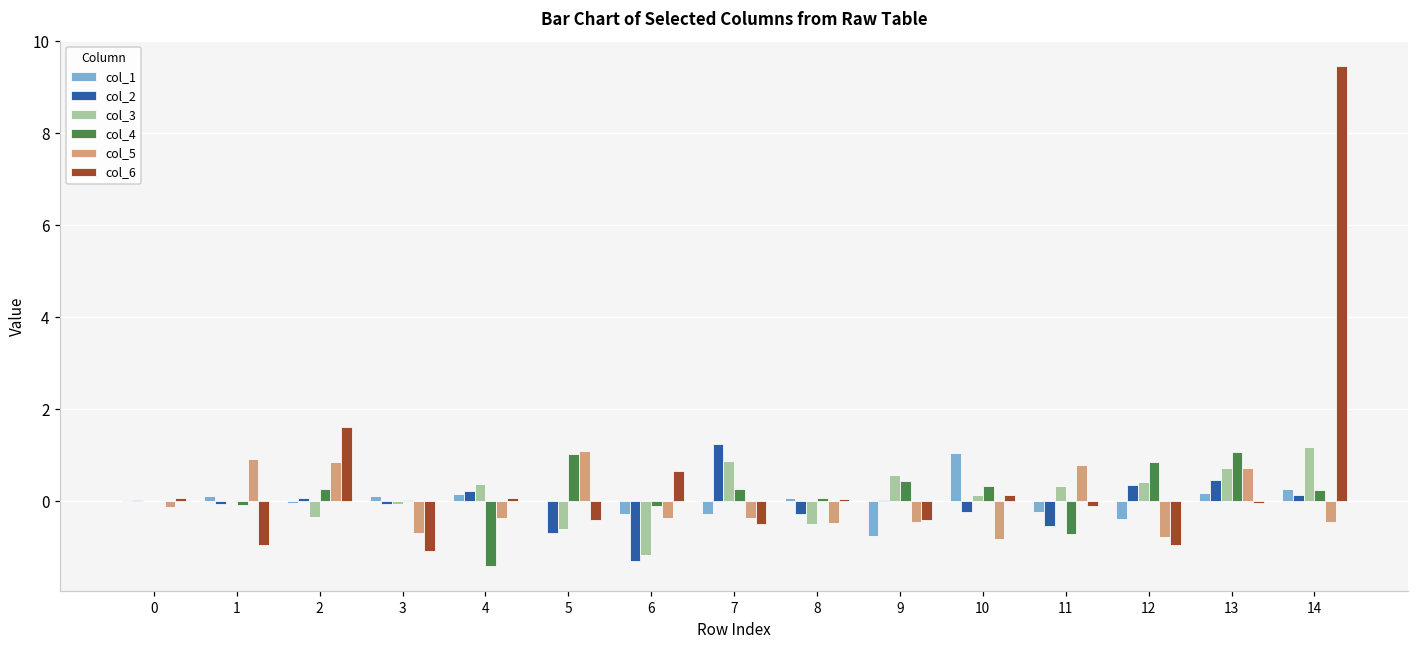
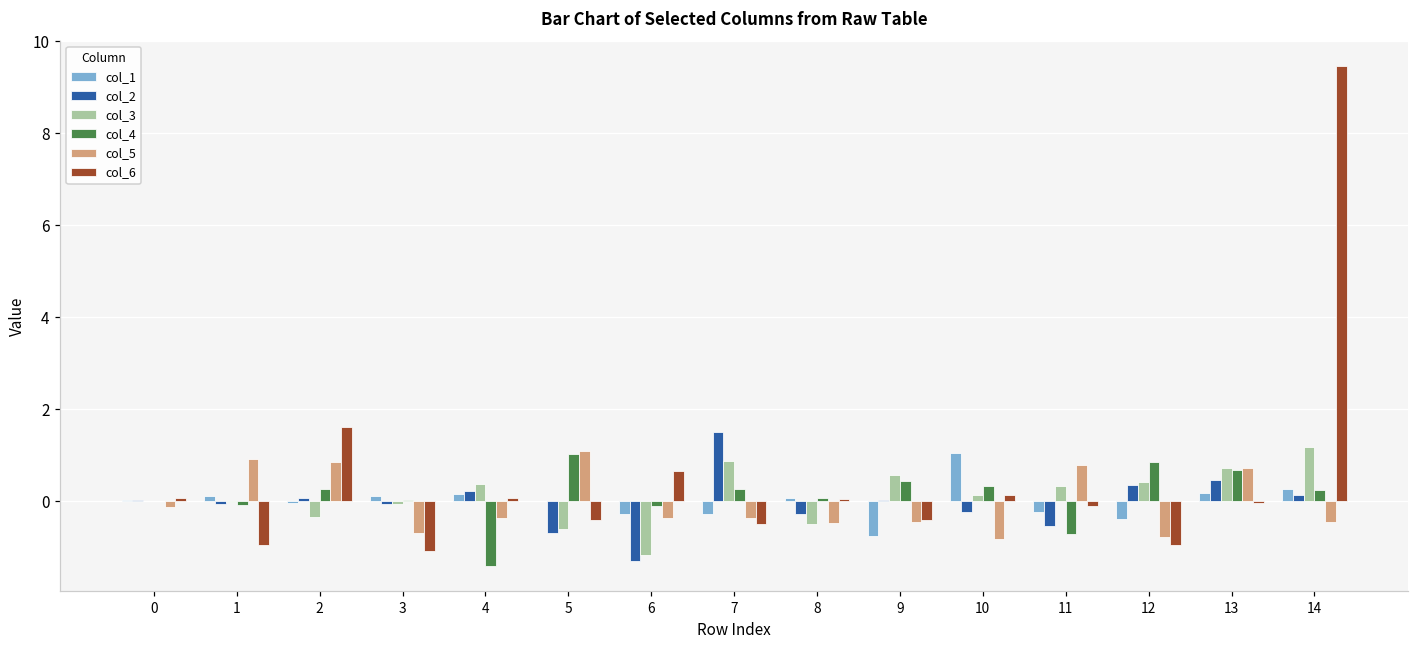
col_2, 7: 1.3 -> 1.5
col_4, 13: 1.1 -> 0.7
